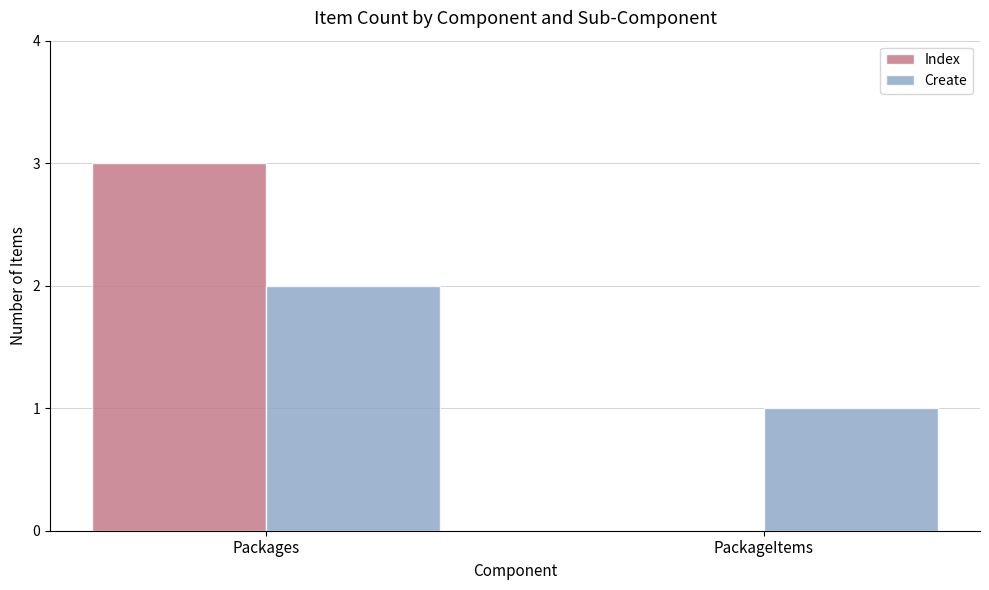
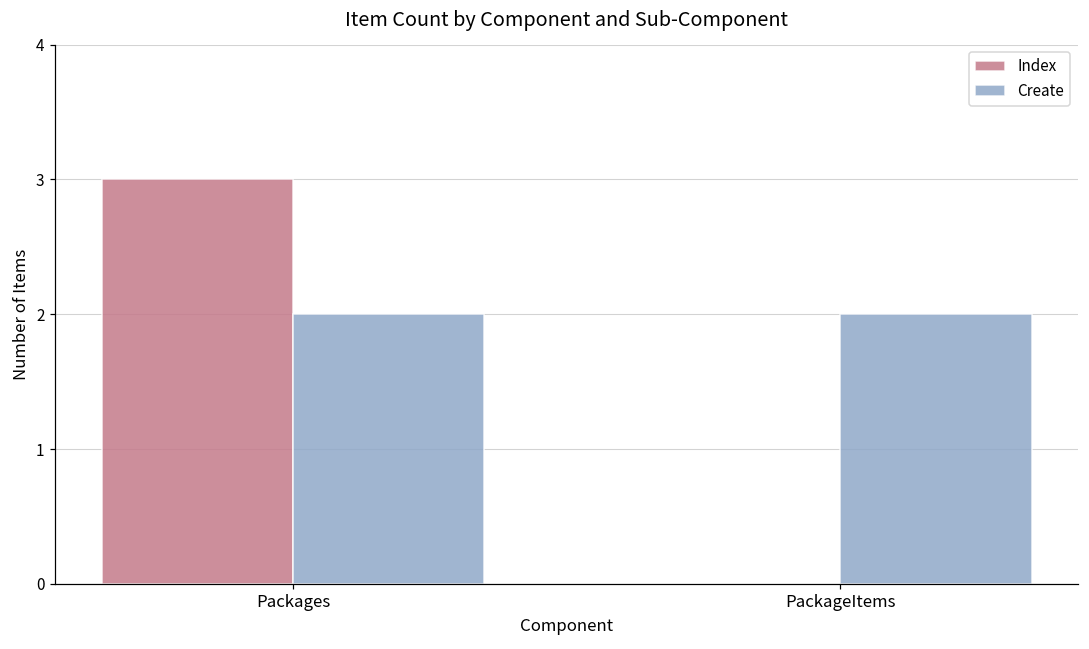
Create, PackageItems: 1 -> 2
